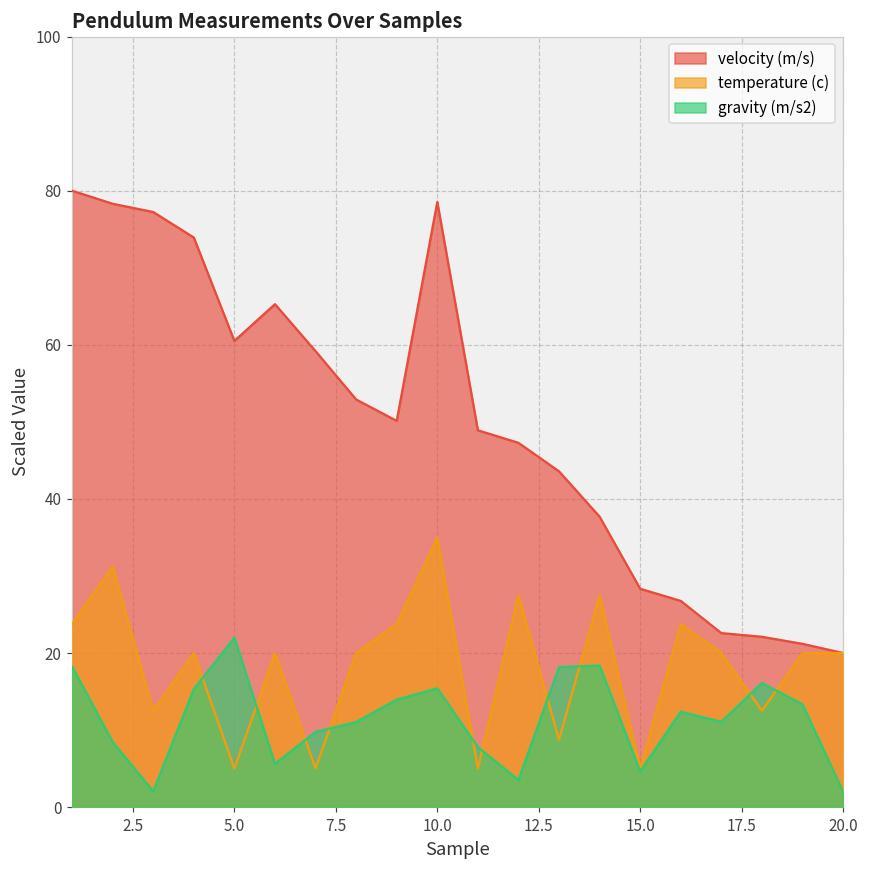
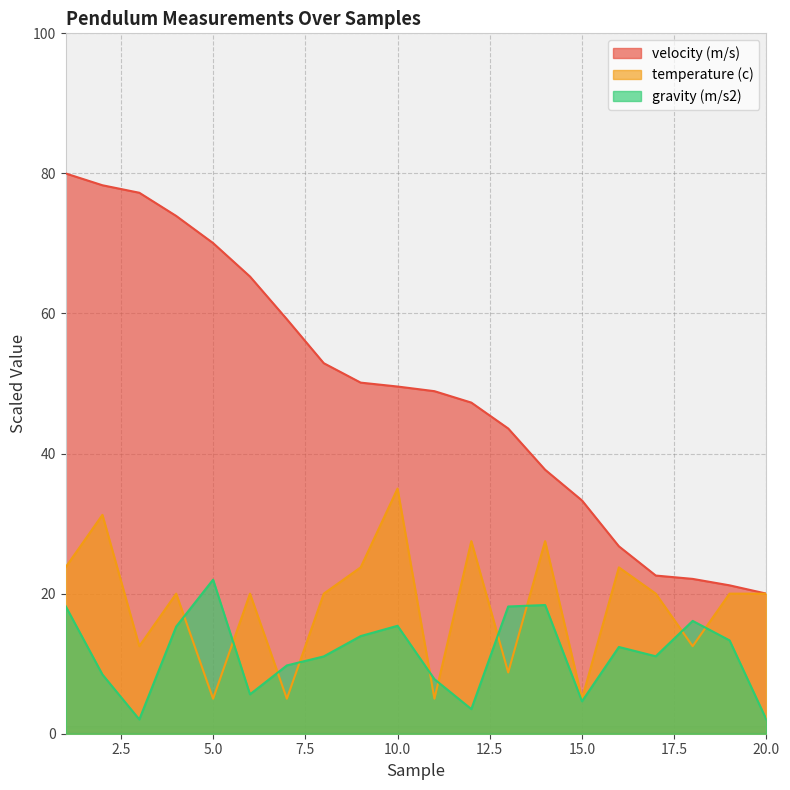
velocity (m/s), 5.0: 61 -> 70
velocity (m/s), 10.0: 79 -> 50
velocity (m/s), 15.0: 28 -> 33
